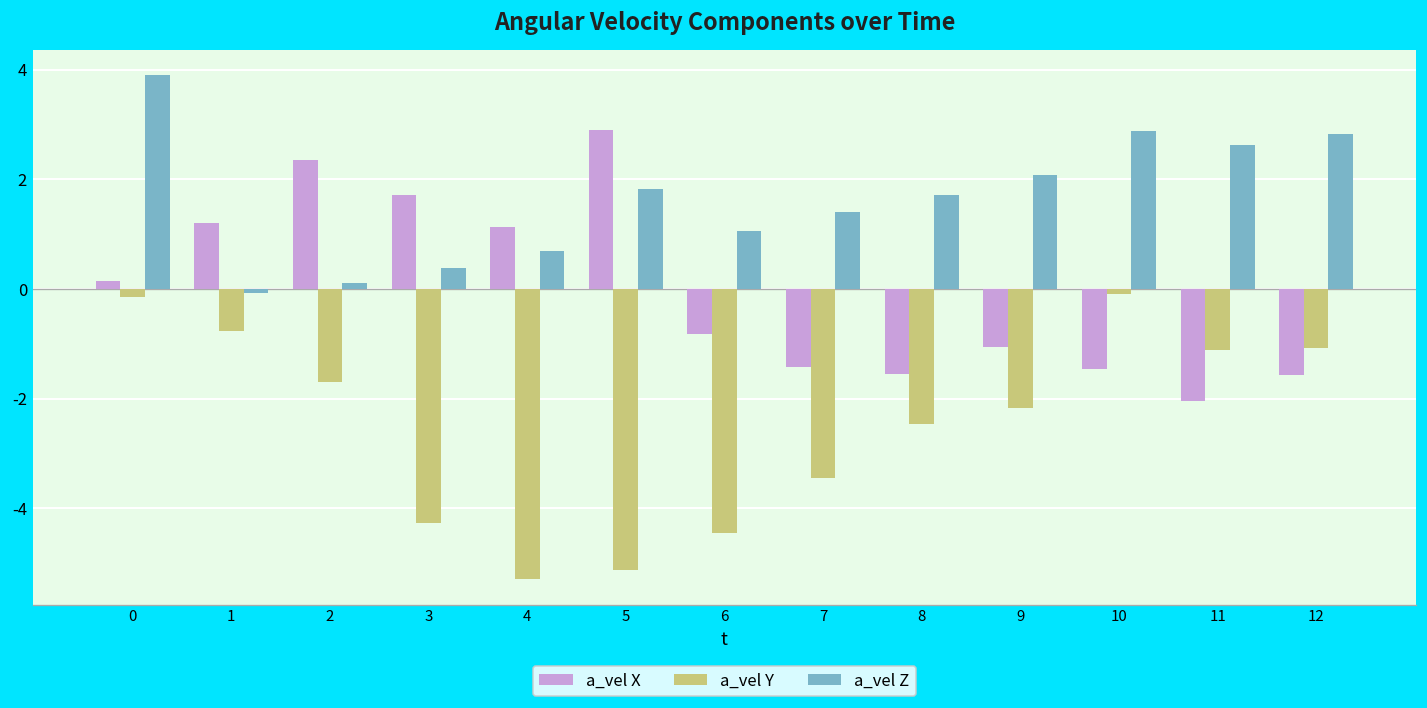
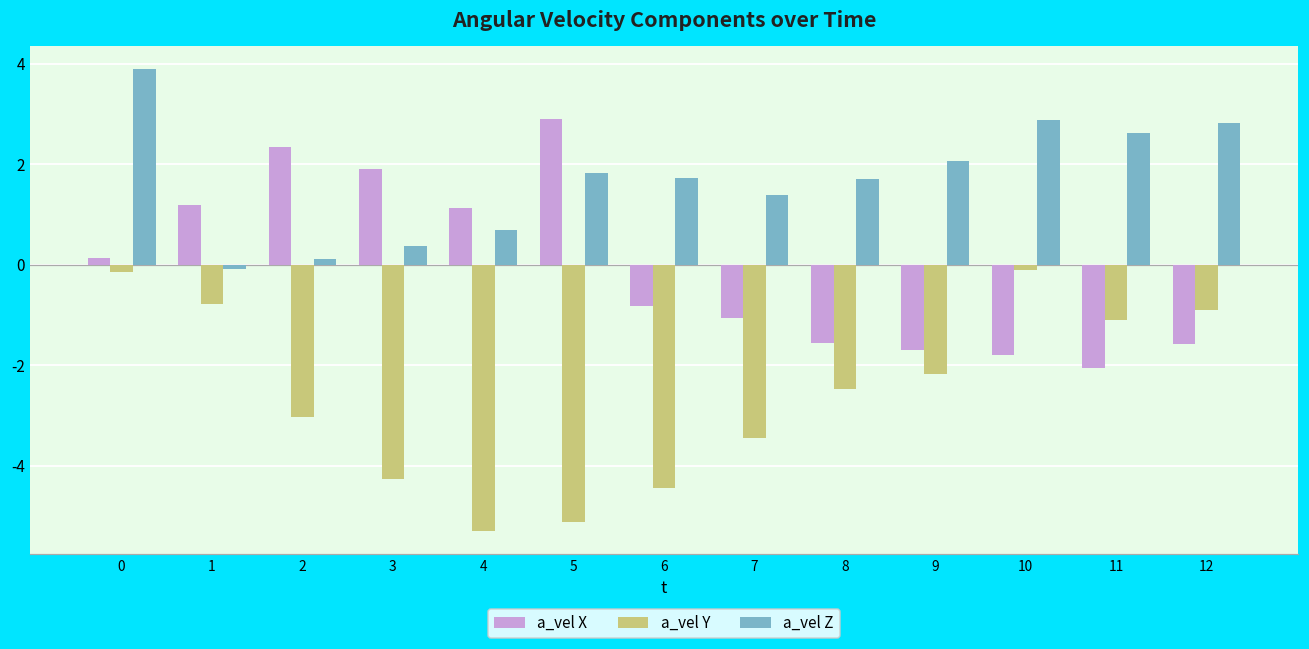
a_vel Y, 2: -1.7 -> -3.0
a_vel X, 3: 1.7 -> 1.9
a_vel Z, 6: 1.1 -> 1.7
a_vel X, 7: -1.4 -> -1.0
a_vel X, 9: -1.1 -> -1.7
a_vel X, 10: -1.5 -> -1.8
a_vel Y, 12: -1.1 -> -0.9
